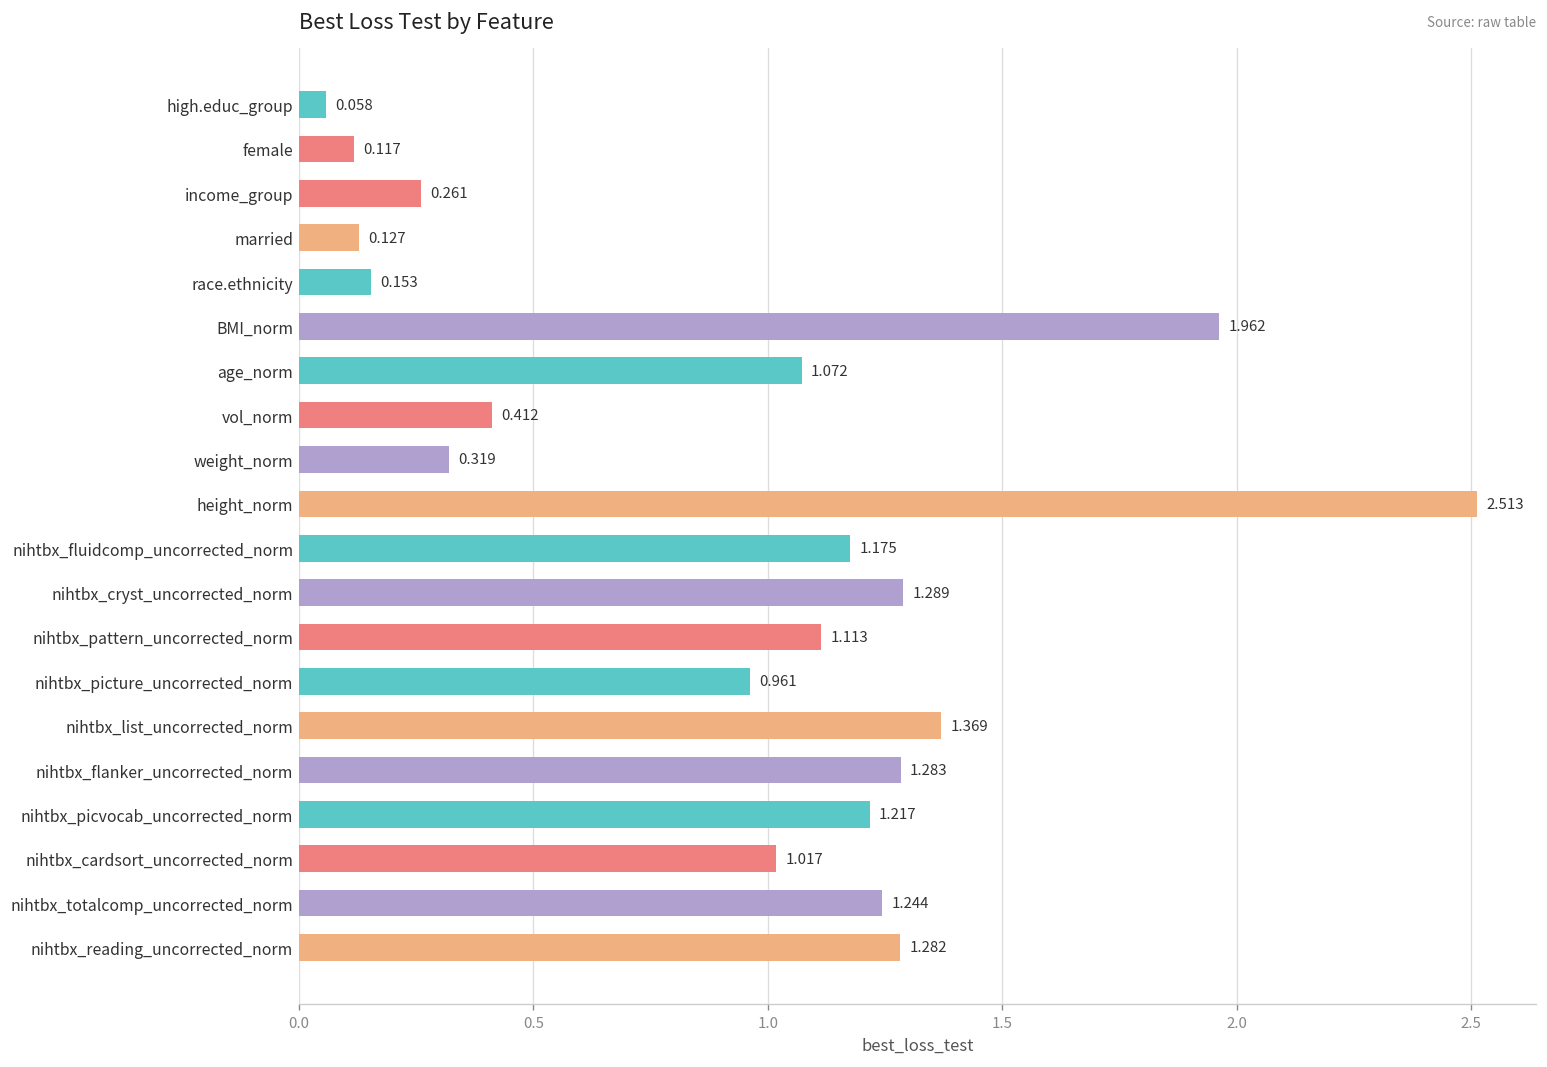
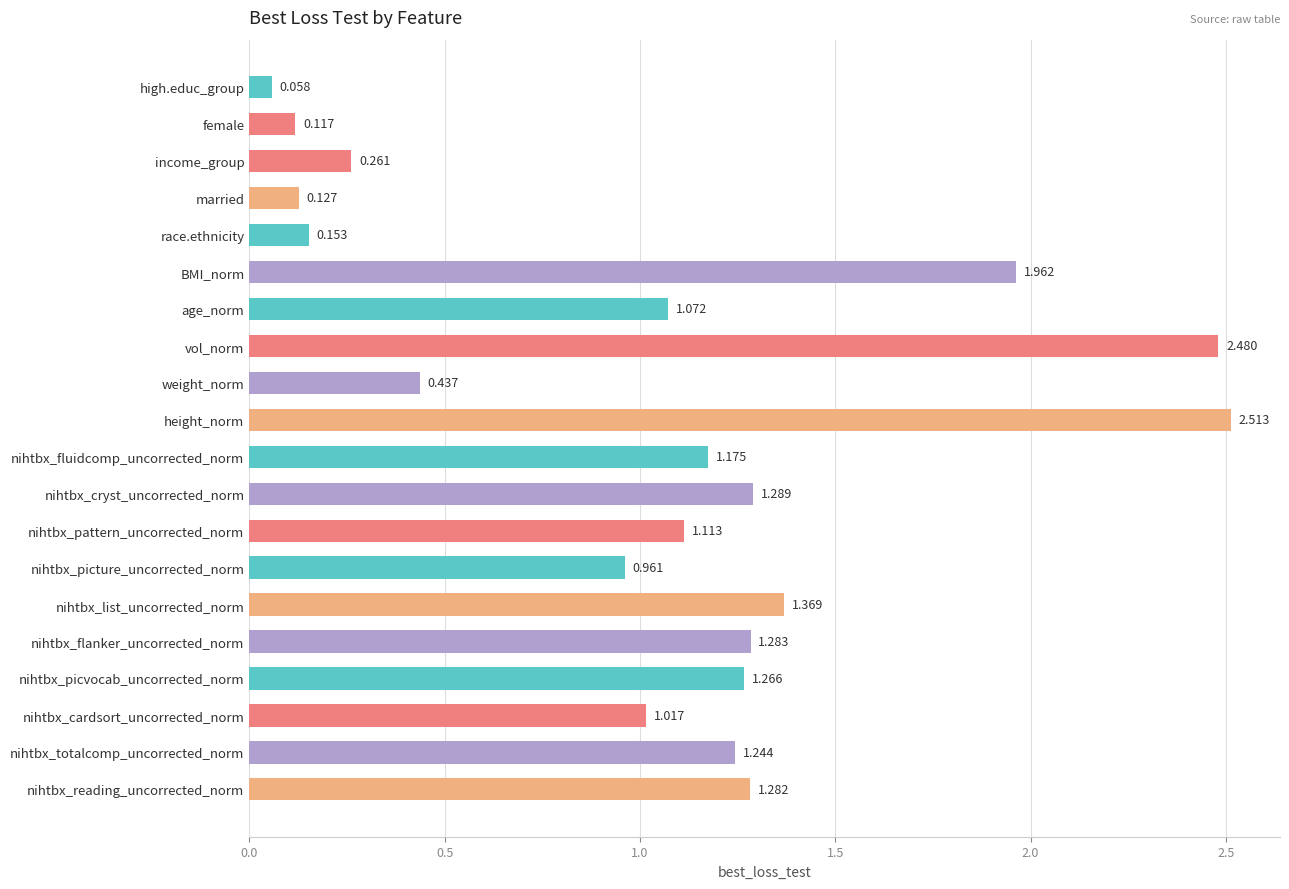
vol_norm: 0.412 -> 2.480
weight_norm: 0.319 -> 0.437
nihtbx_picvocab_uncorrected_norm: 1.217 -> 1.266
